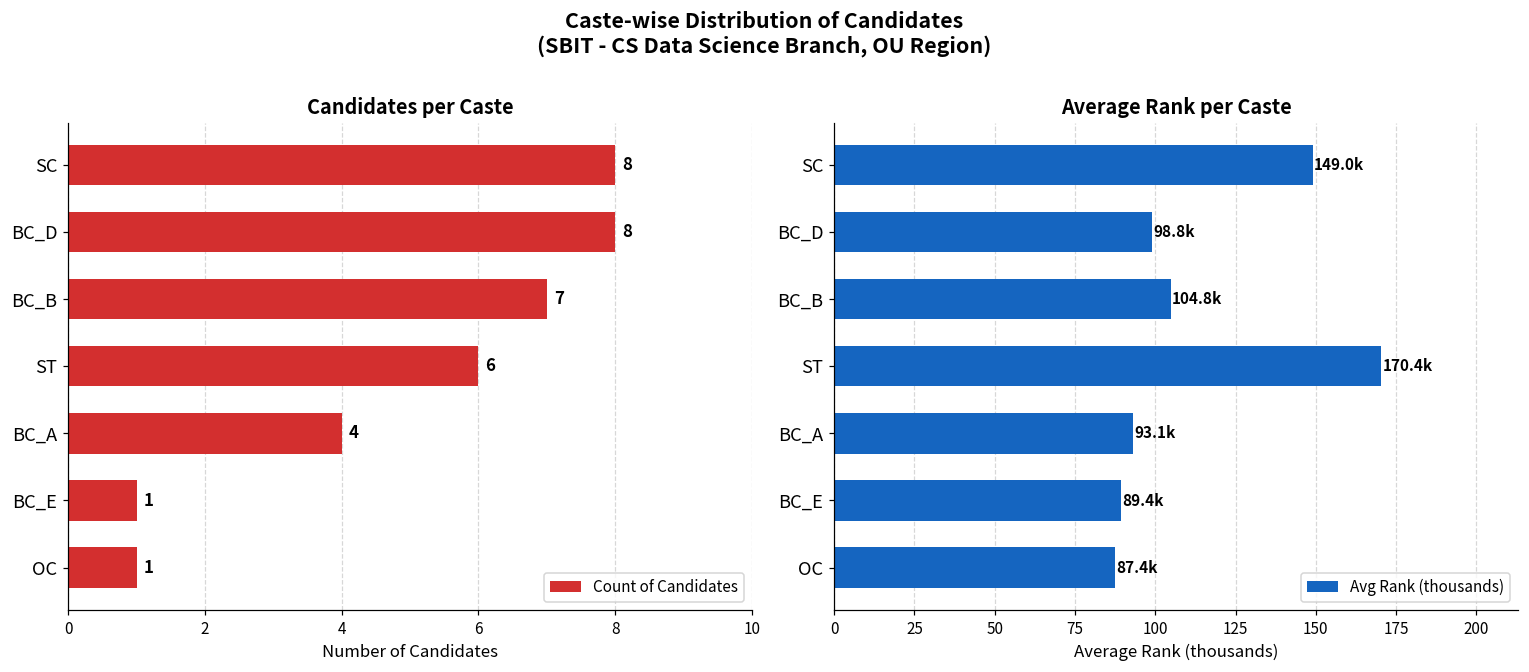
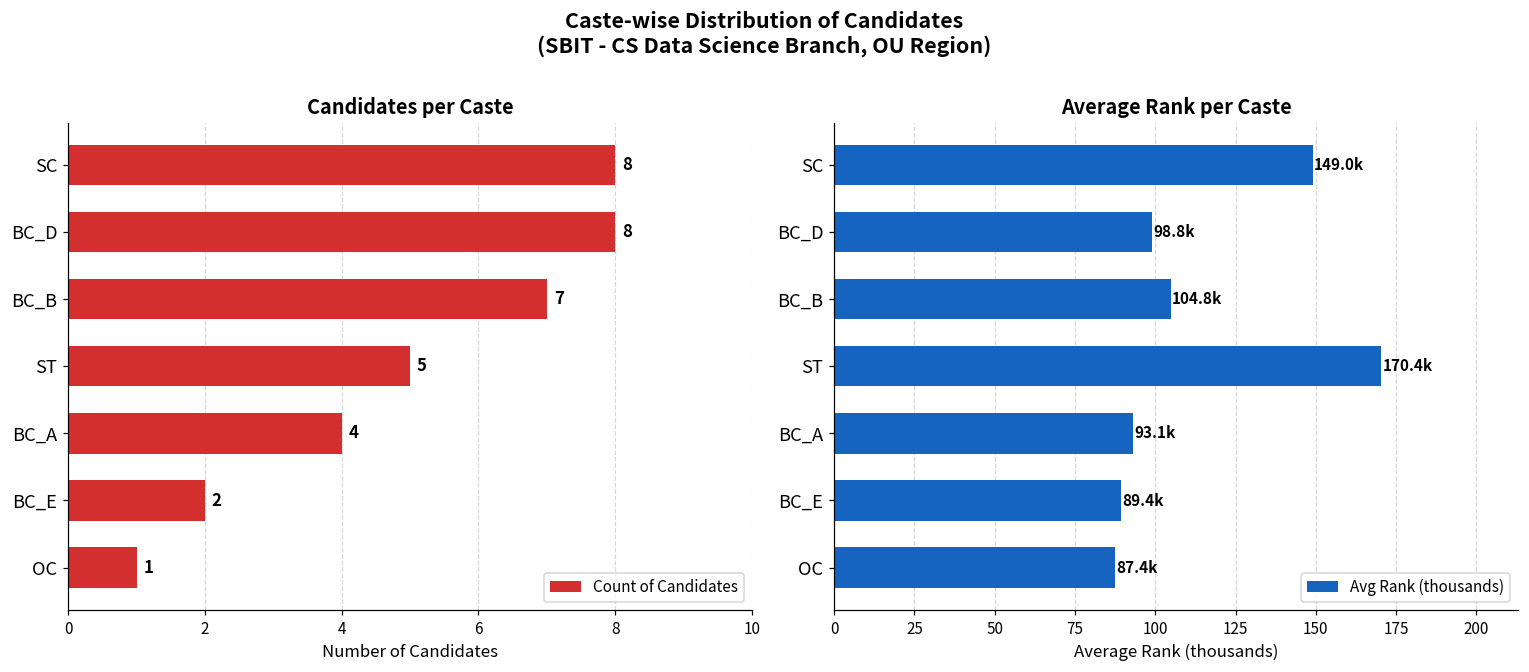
Candidates per Caste, ST: 6 -> 5
Candidates per Caste, BC_E: 1 -> 2
